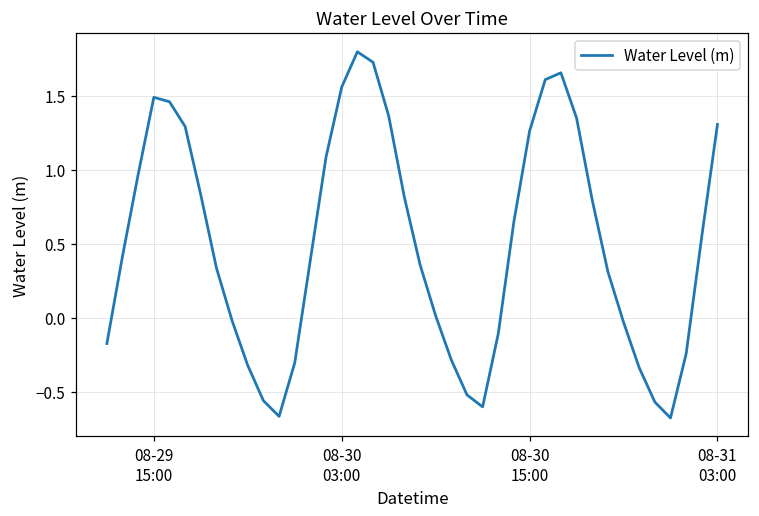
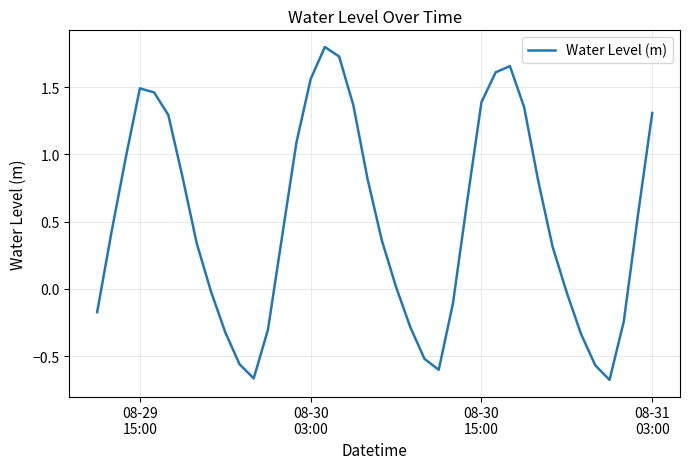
08-30 15:00: 1.26 -> 1.39
